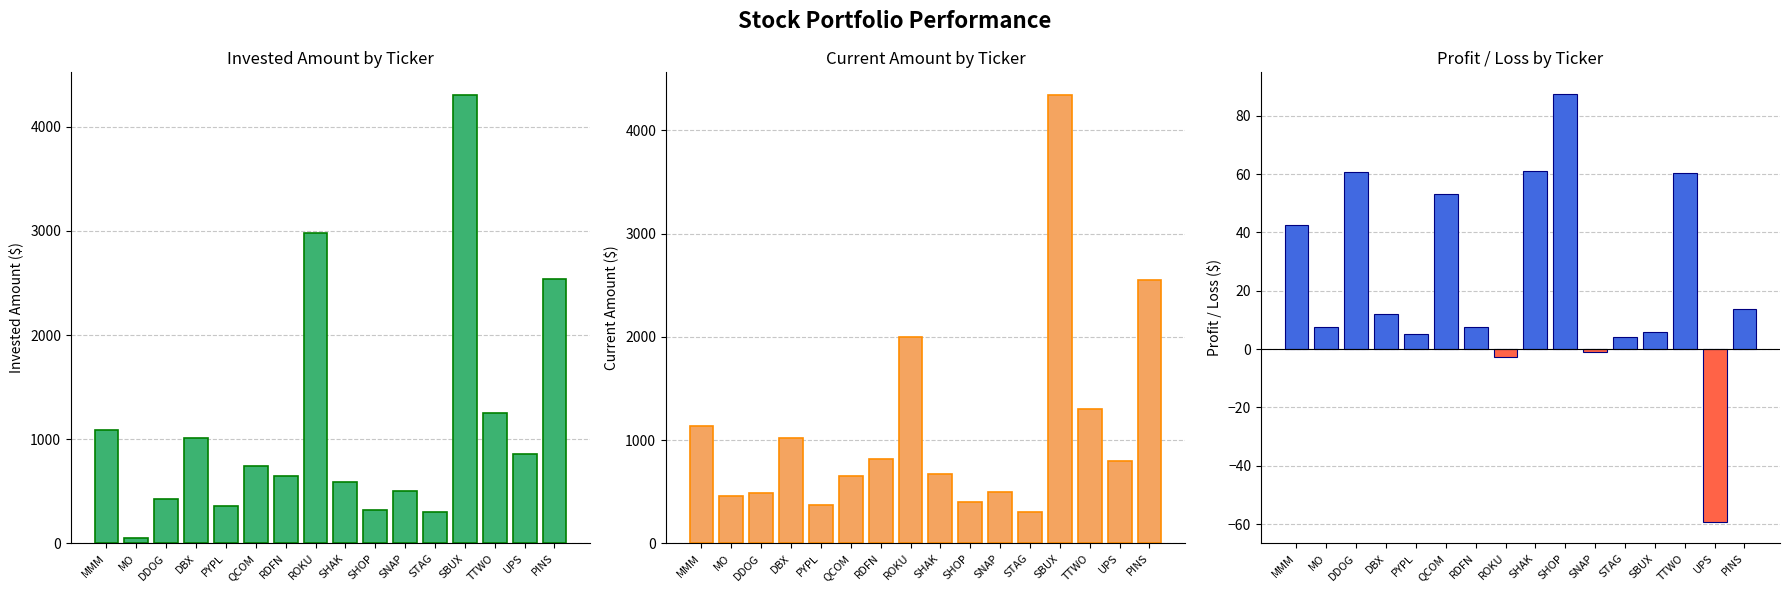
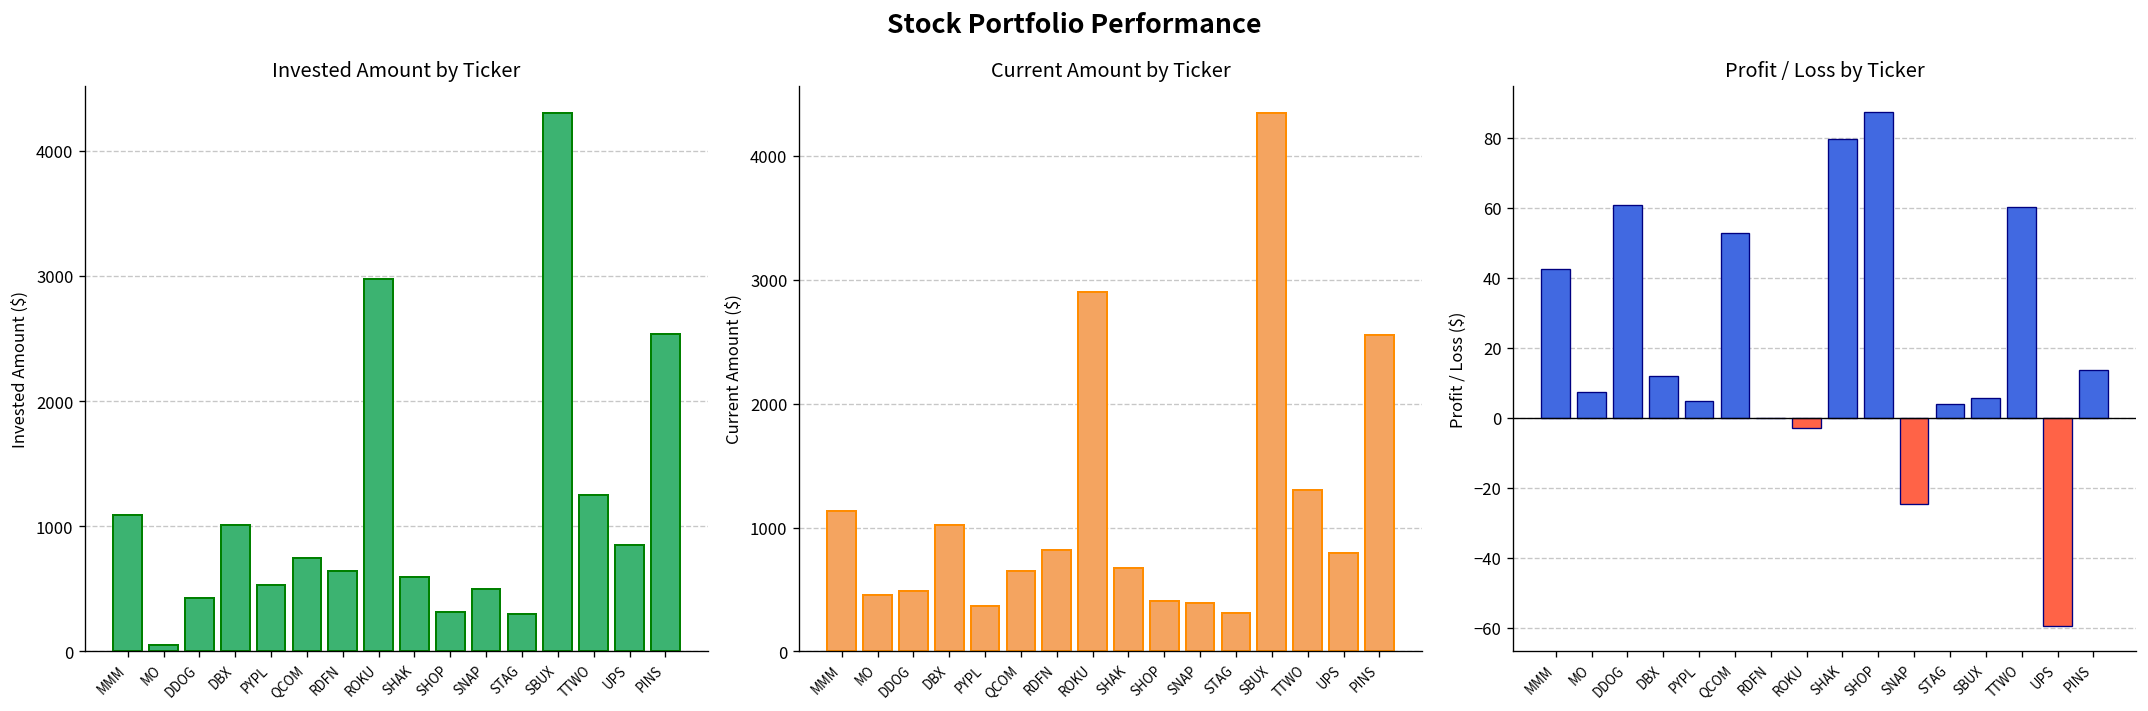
Invested Amount by Ticker, PYPL: 360 -> 540
Current Amount by Ticker, ROKU: 2000 -> 2900
Current Amount by Ticker, SNAP: 500 -> 390
Profit / Loss by Ticker, RDFN: 8 -> 0
Profit / Loss by Ticker, SHAK: 61 -> 80
Profit / Loss by Ticker, SNAP: -1 -> -24
